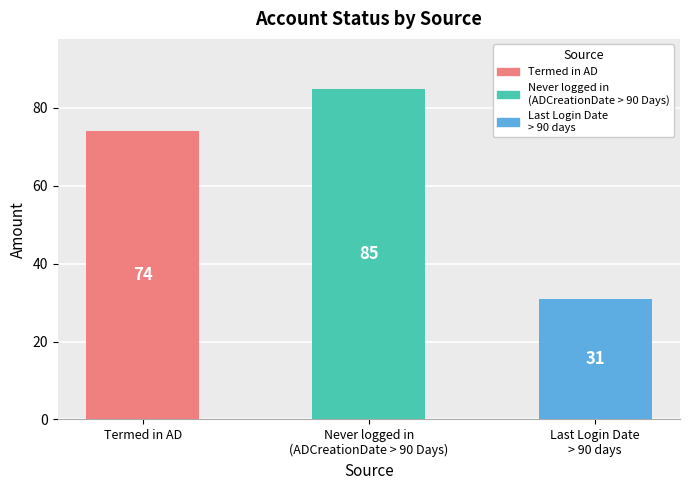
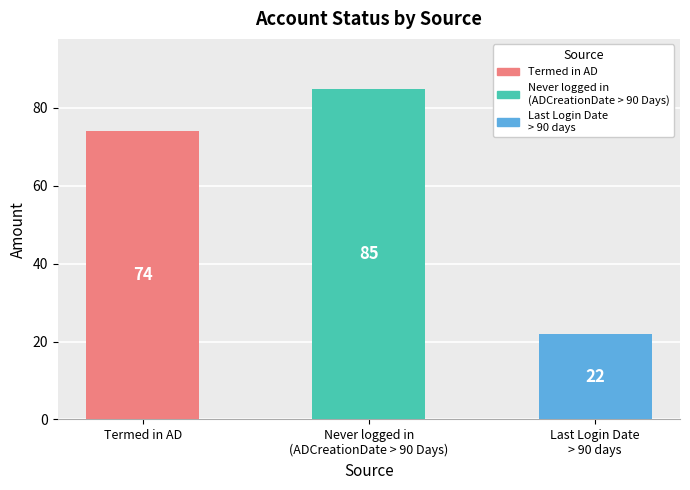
Last Login Date > 90 days: 31 -> 22
